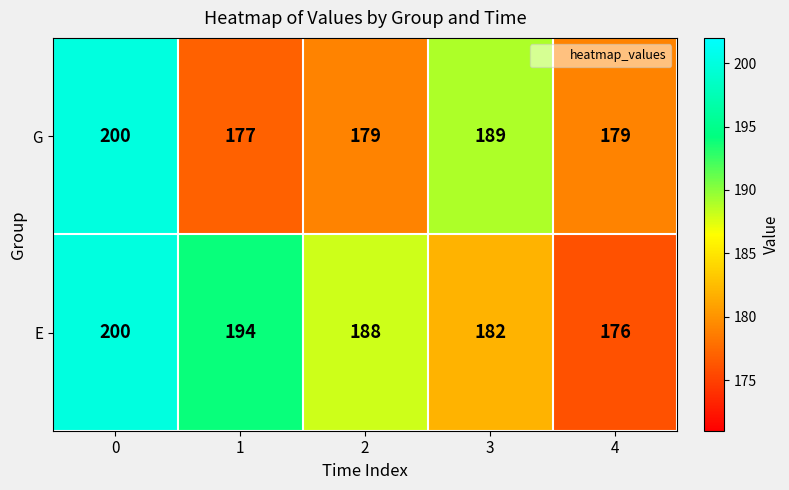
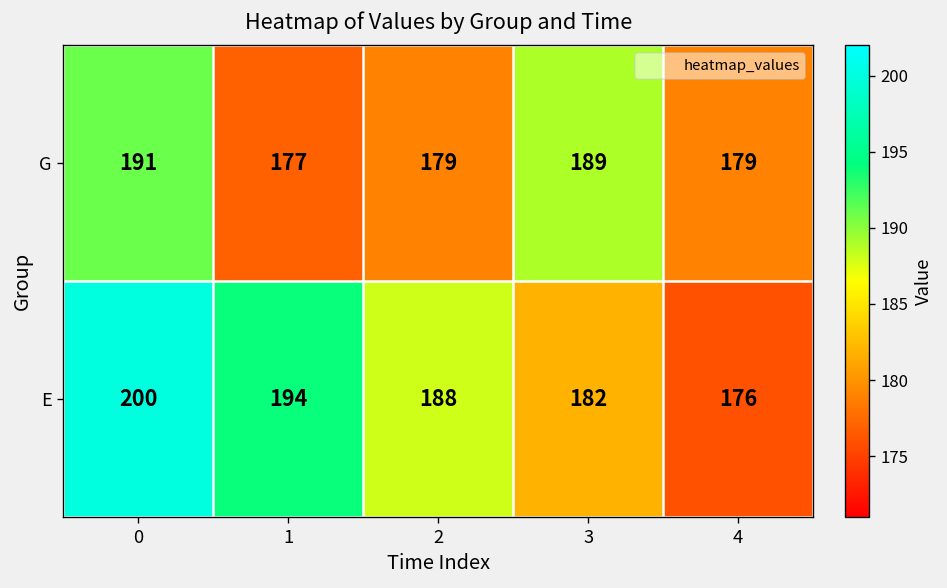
G, 0: 200 -> 191
